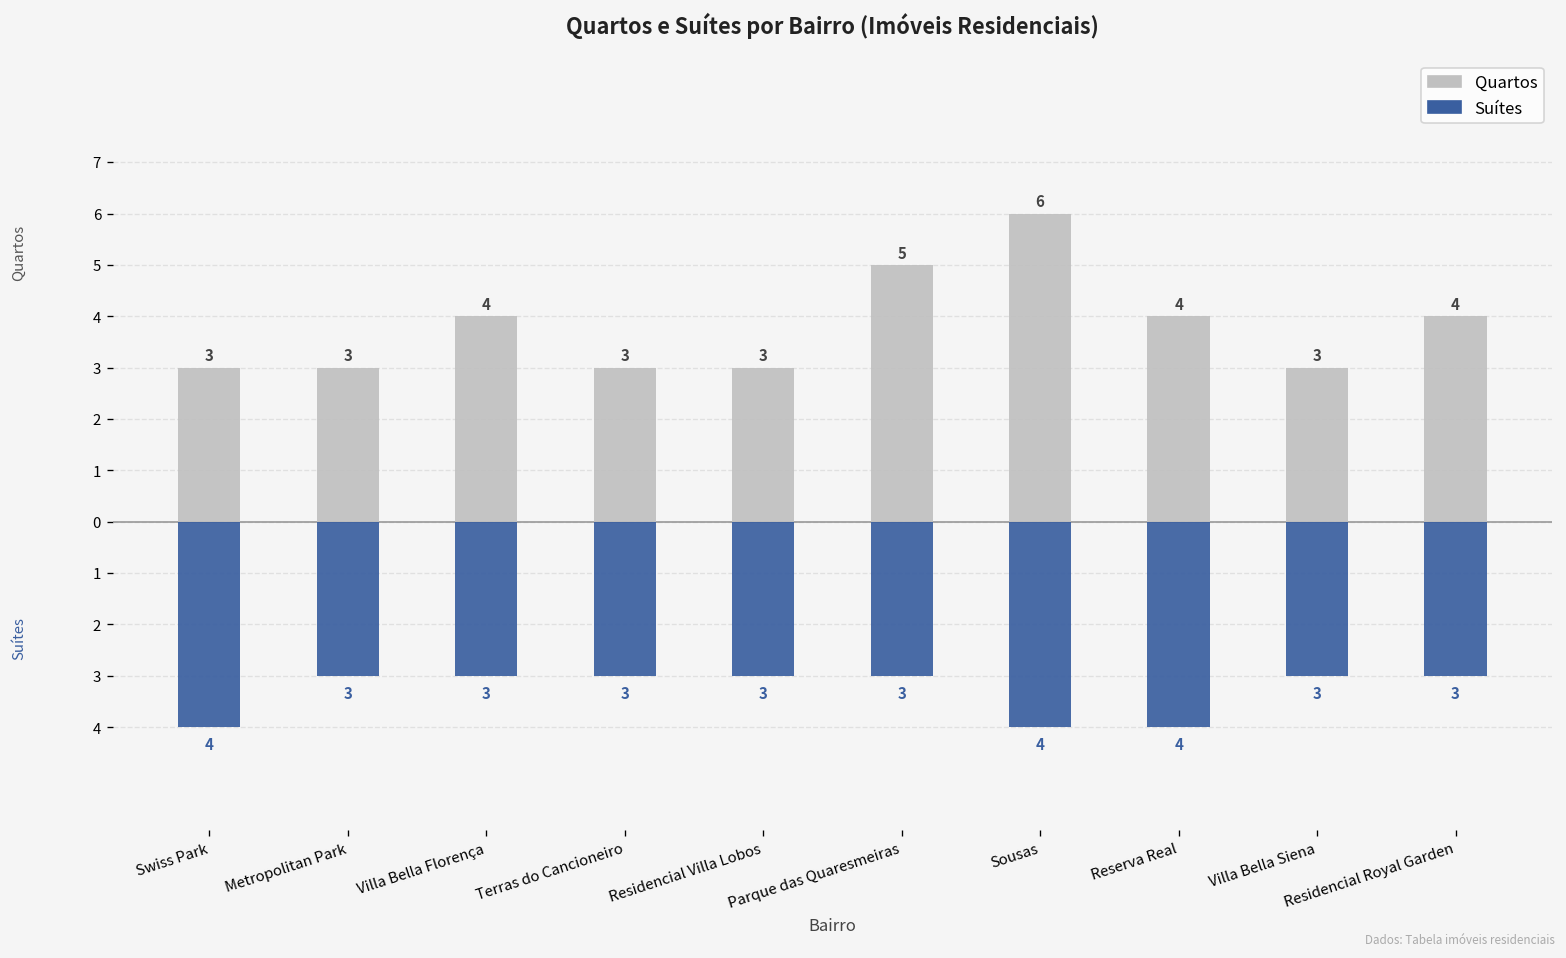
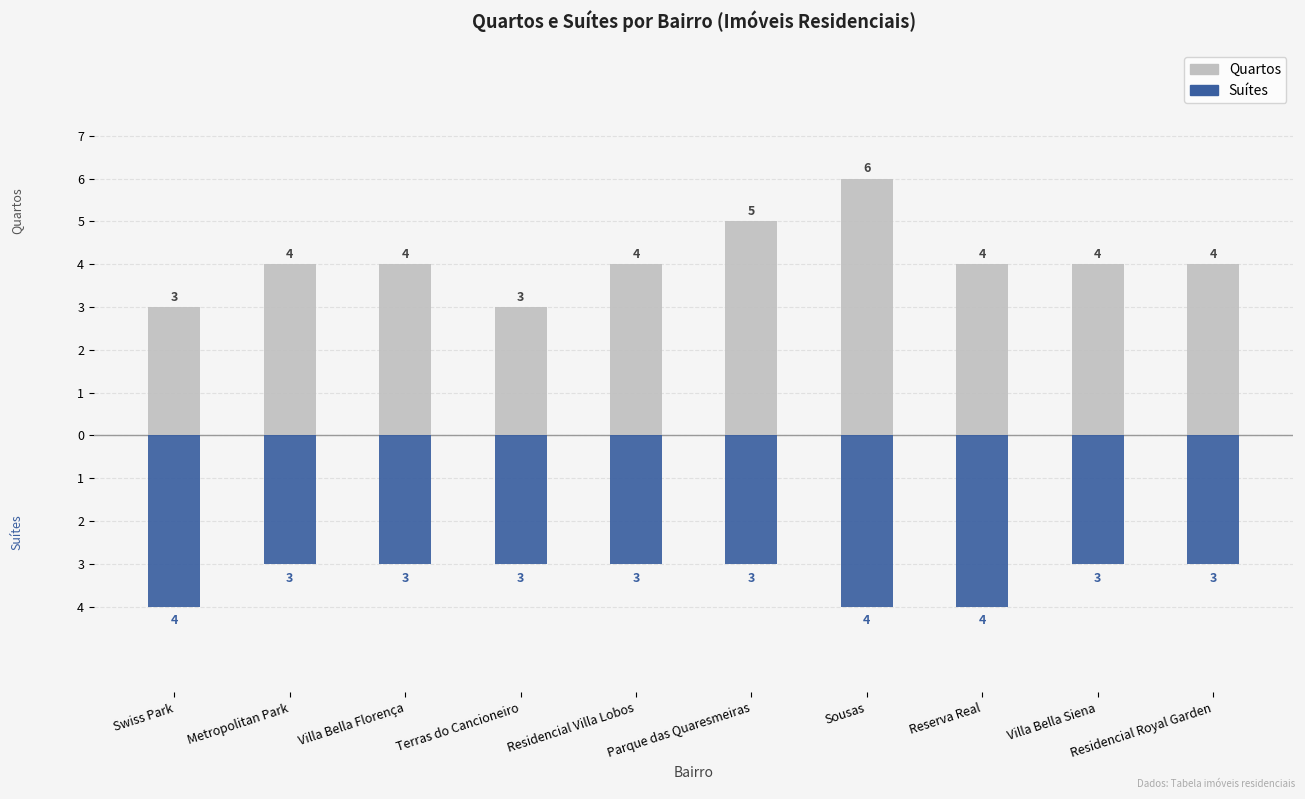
Quartos, Metropolitan Park: 3 -> 4
Quartos, Residencial Villa Lobos: 3 -> 4
Quartos, Villa Bella Siena: 3 -> 4
